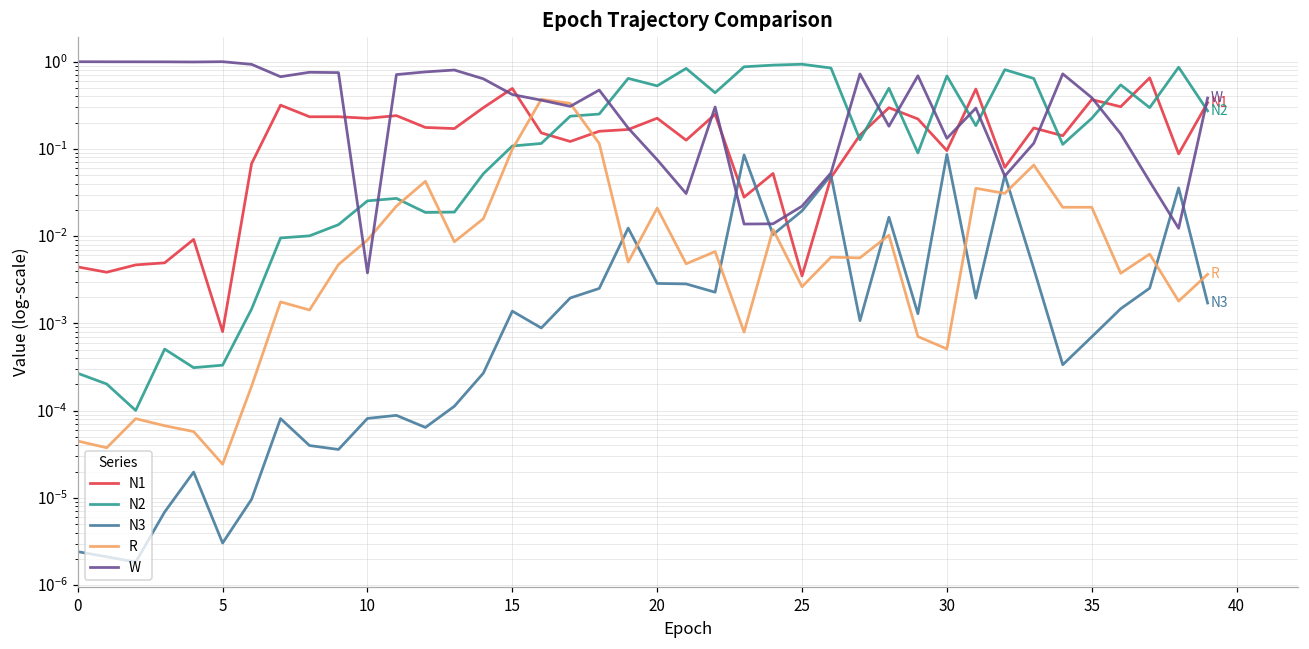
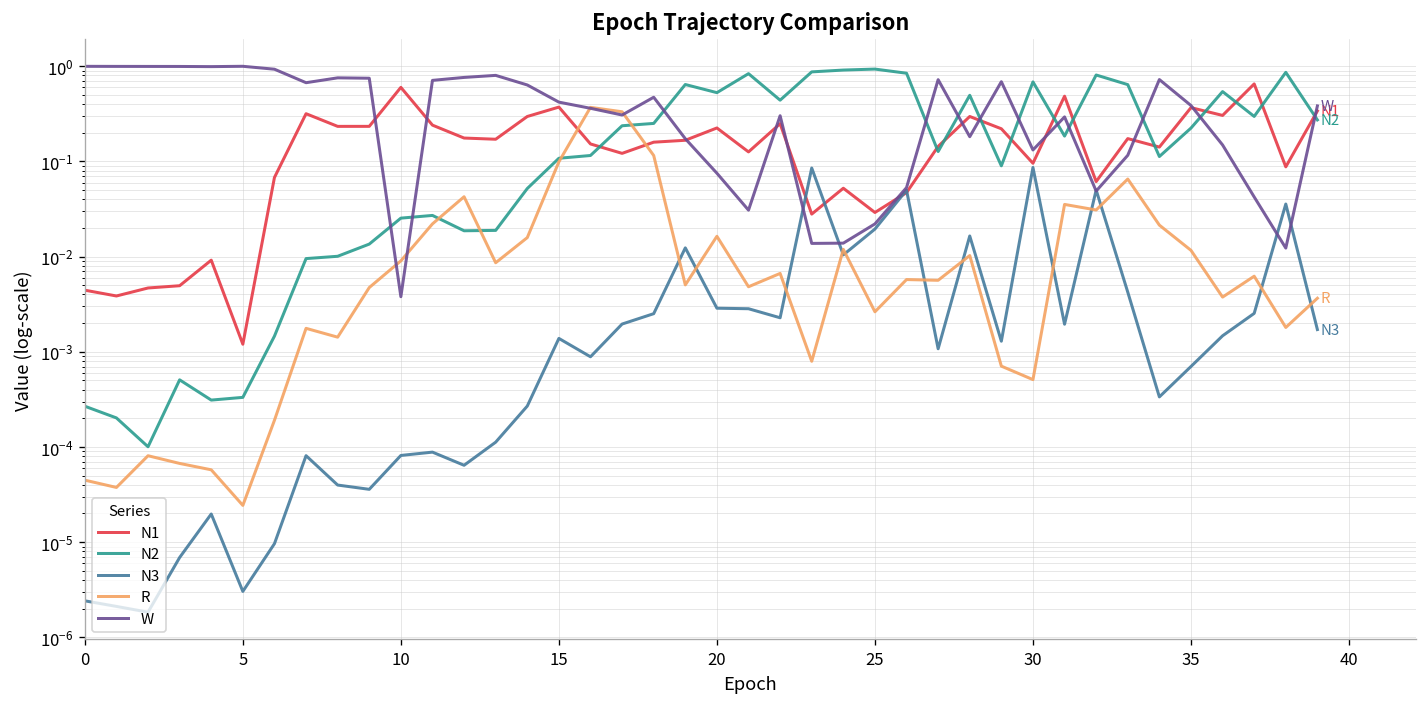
N1, 5: 0.0008 -> 0.0012
N1, 10: 0.22 -> 0.6
N1, 15: 0.5 -> 0.4
R, 20: 0.021 -> 0.016
N1, 25: 0.003 -> 0.029
R, 35: 0.021 -> 0.012
